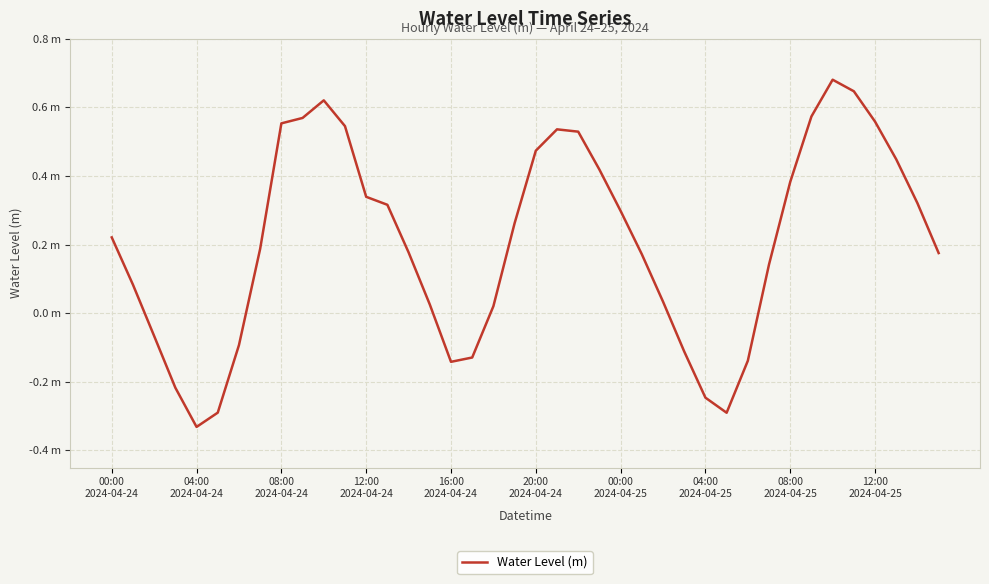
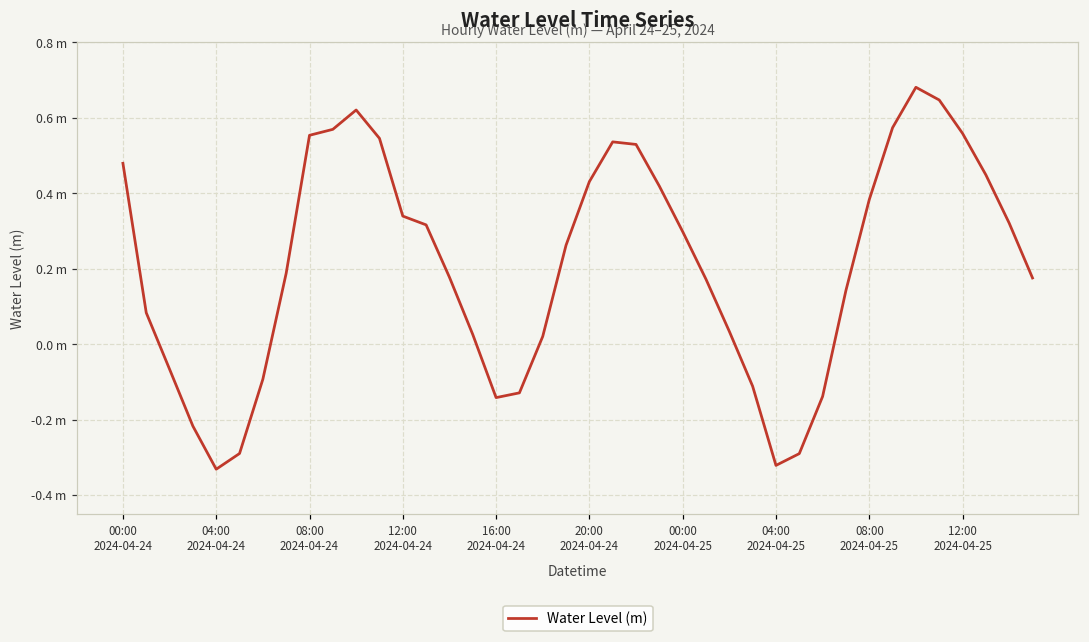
00:00 2024-04-24: 0.22 m -> 0.48 m
20:00 2024-04-24: 0.47 m -> 0.43 m
04:00 2024-04-25: -0.25 m -> -0.32 m
